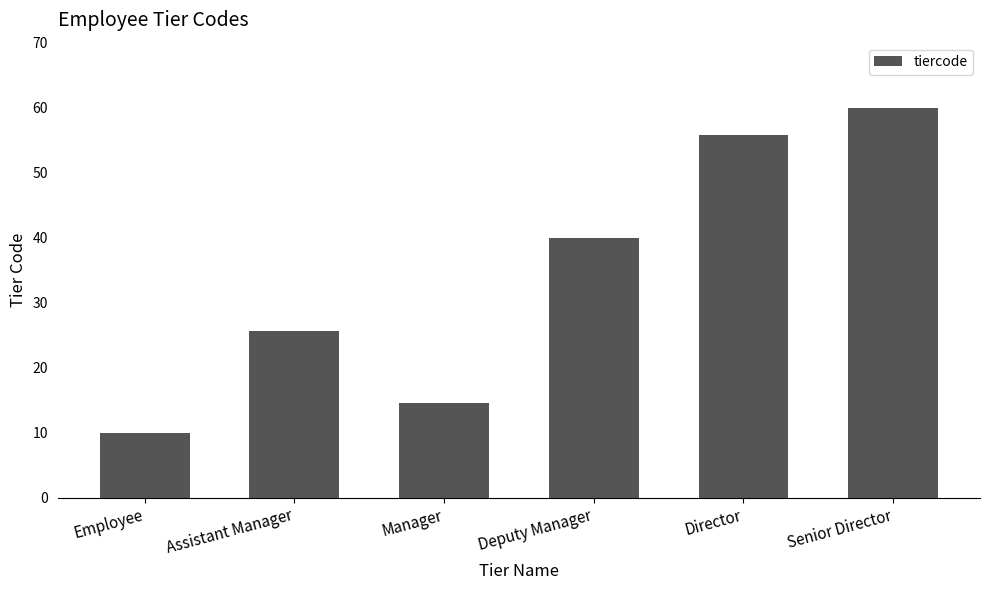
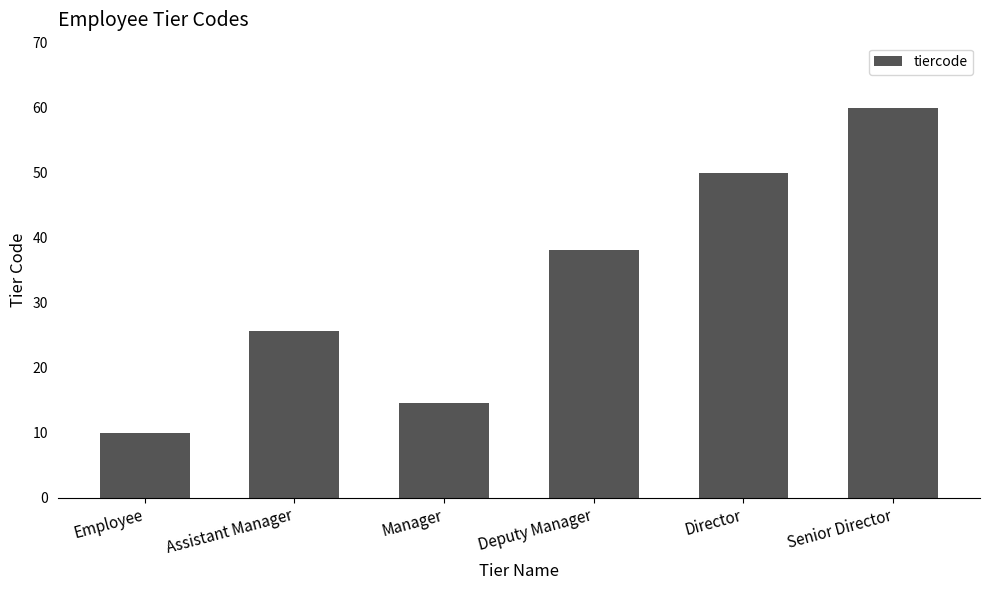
Deputy Manager: 40 -> 38
Director: 56 -> 50
